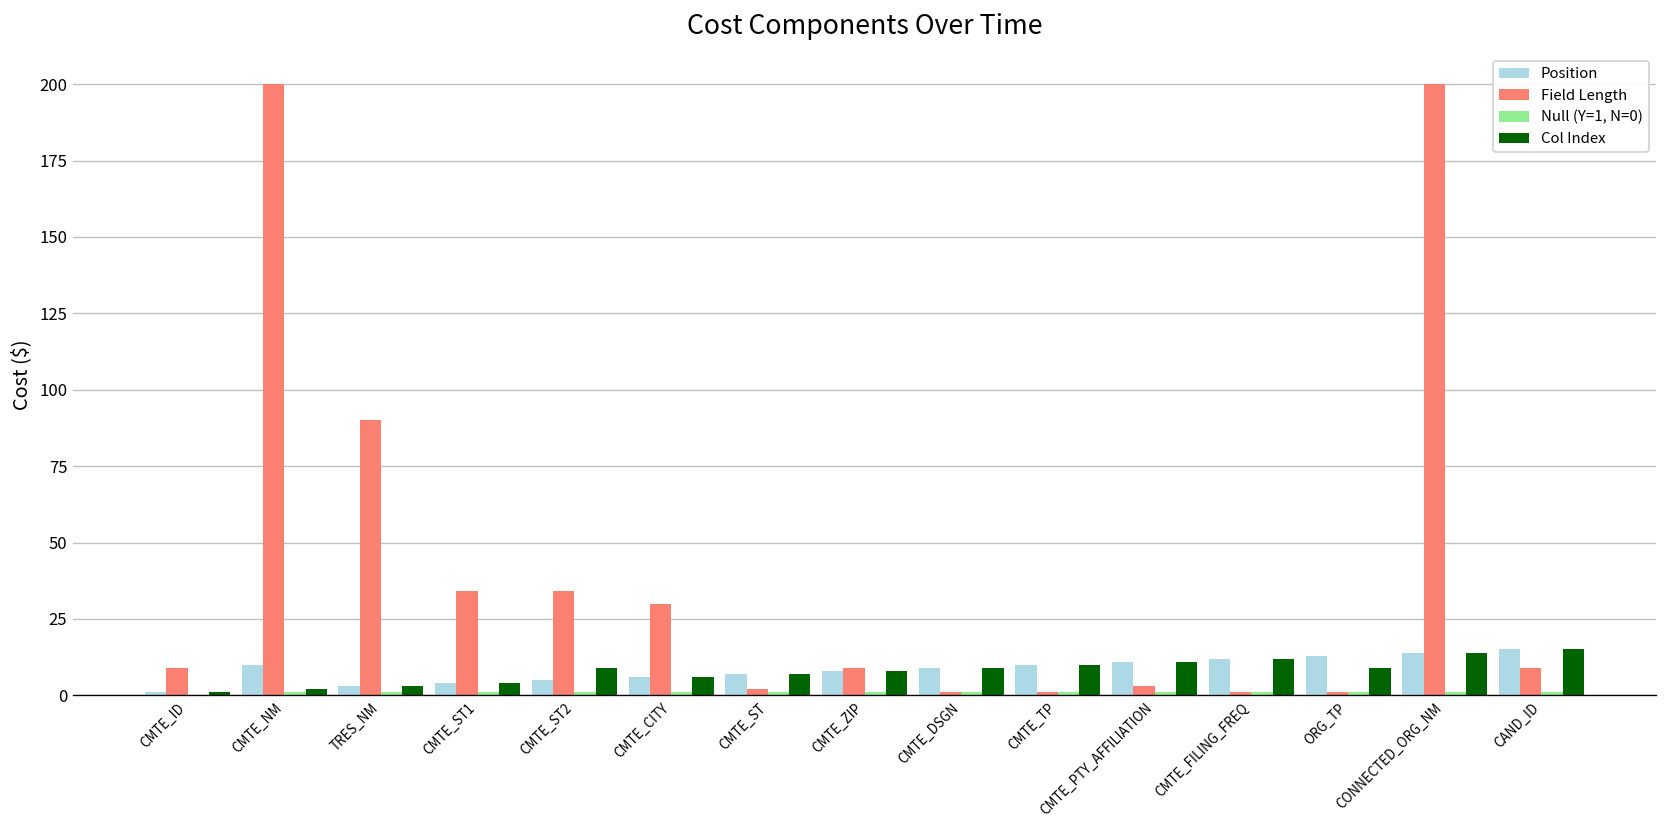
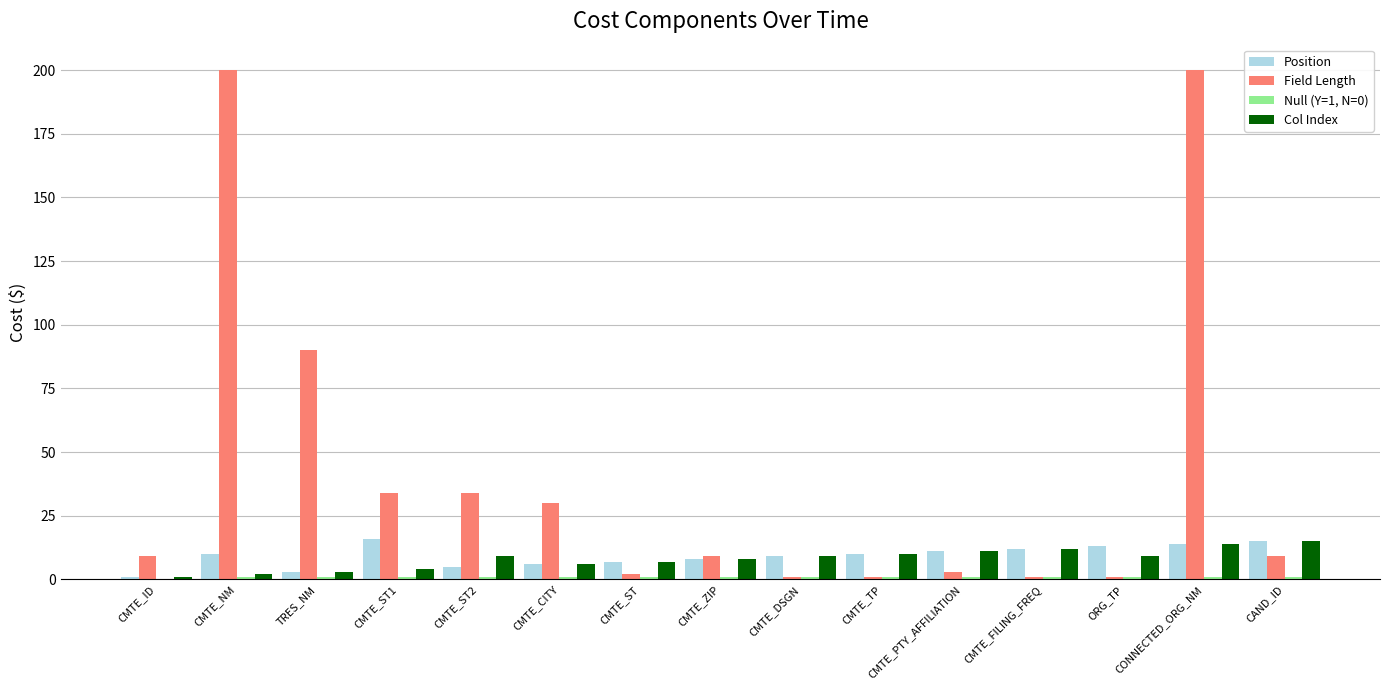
Position, CMTE_ST1: 4 -> 16
